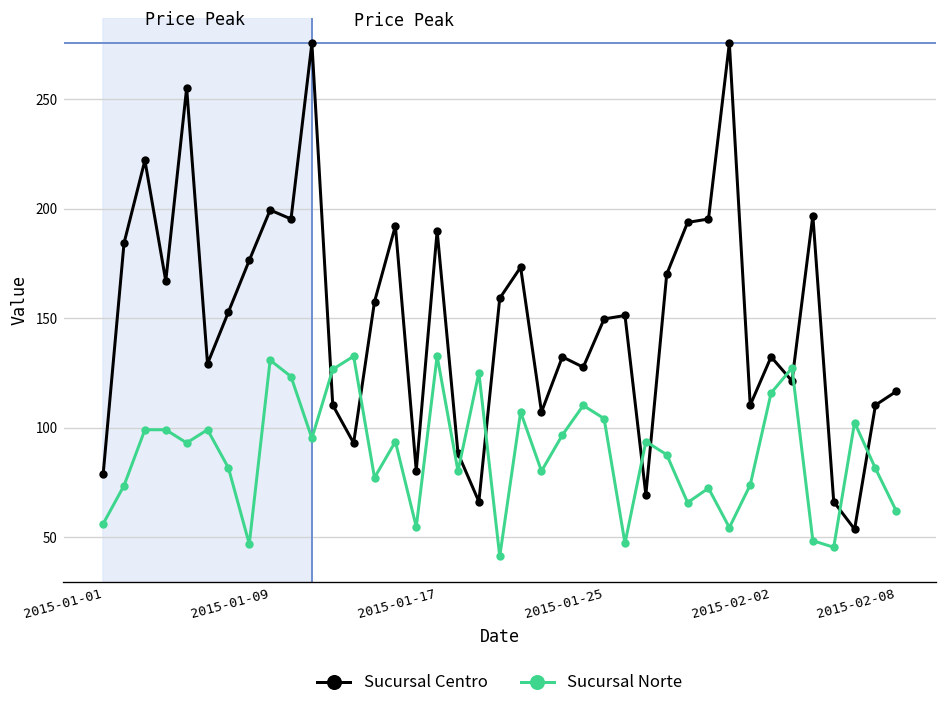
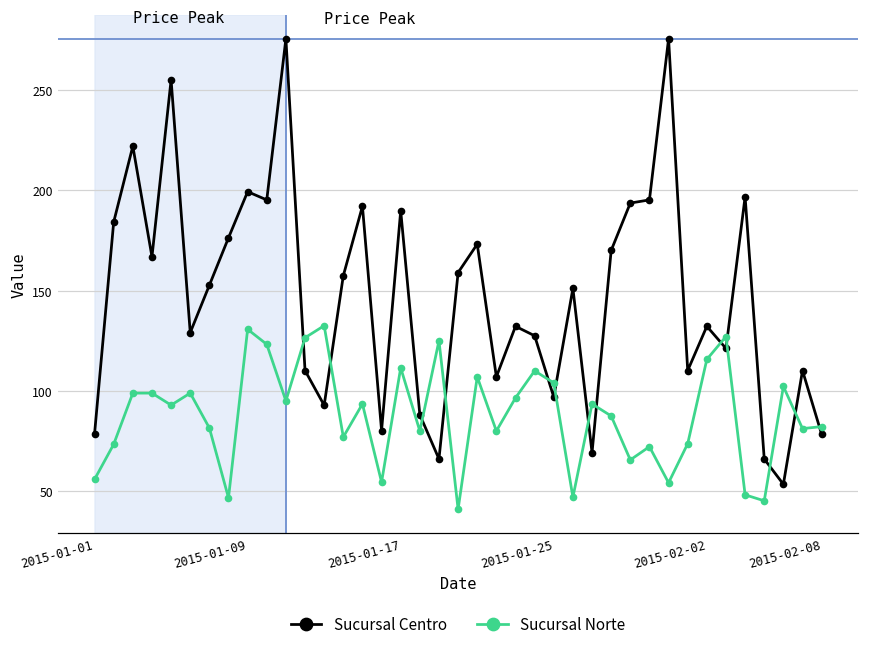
Sucursal Norte, 2015-01-17: 133 -> 112
Sucursal Centro, 2015-01-25: 150 -> 97
Sucursal Centro, 2015-02-08: 117 -> 78
Sucursal Norte, 2015-02-08: 62 -> 82
